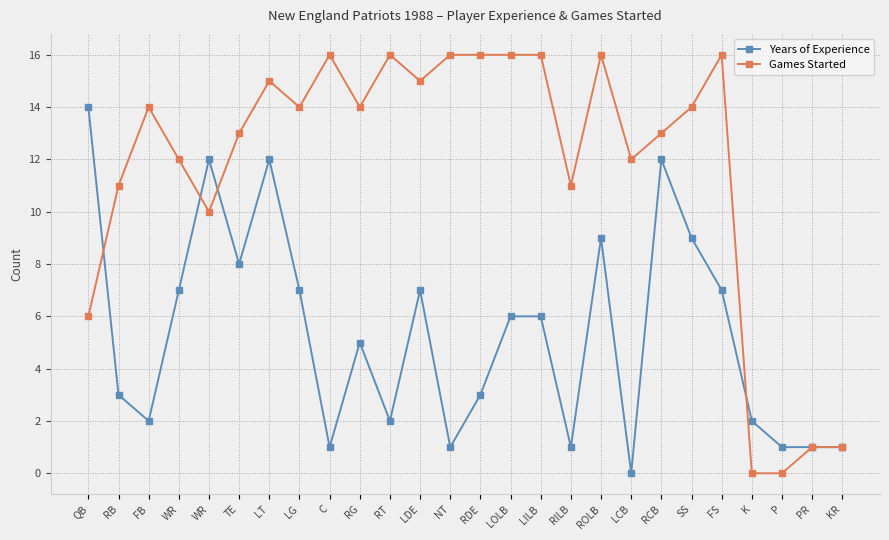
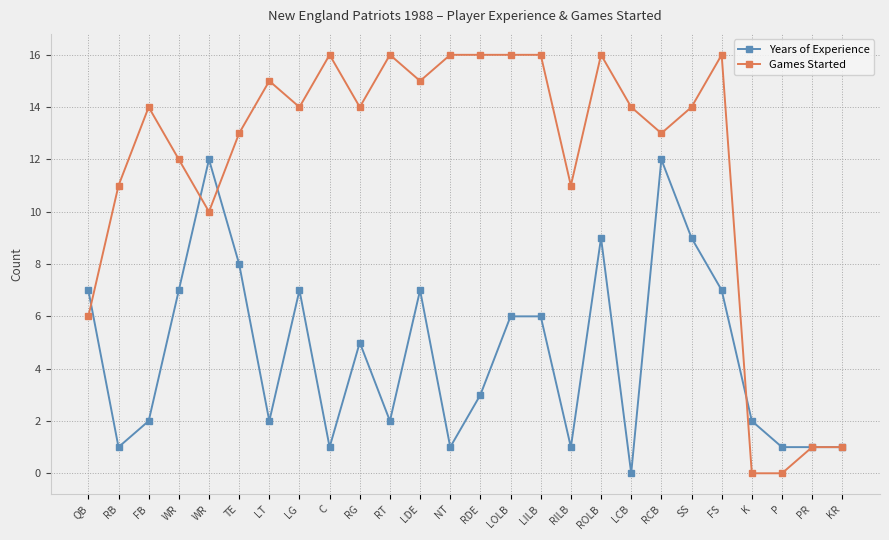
Years of Experience, QB: 14 -> 7
Years of Experience, RB: 3 -> 1
Years of Experience, LT: 12 -> 2
Games Started, LCB: 12 -> 14
